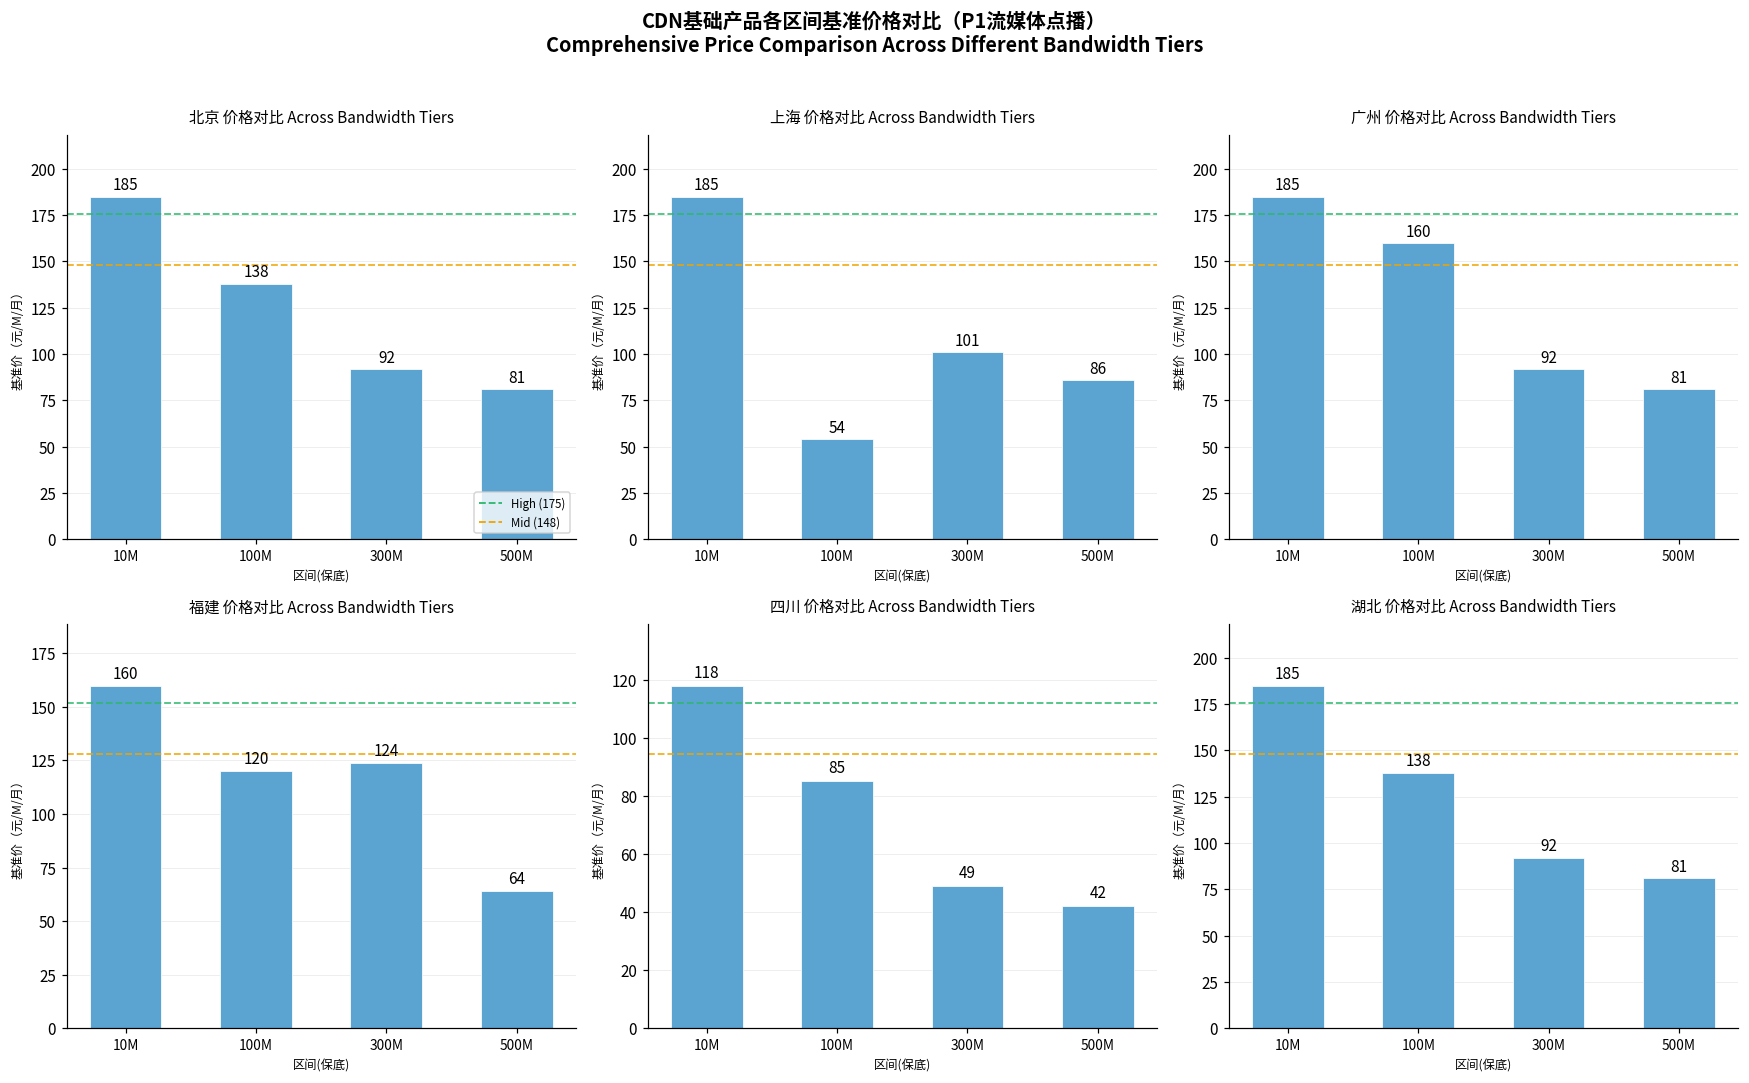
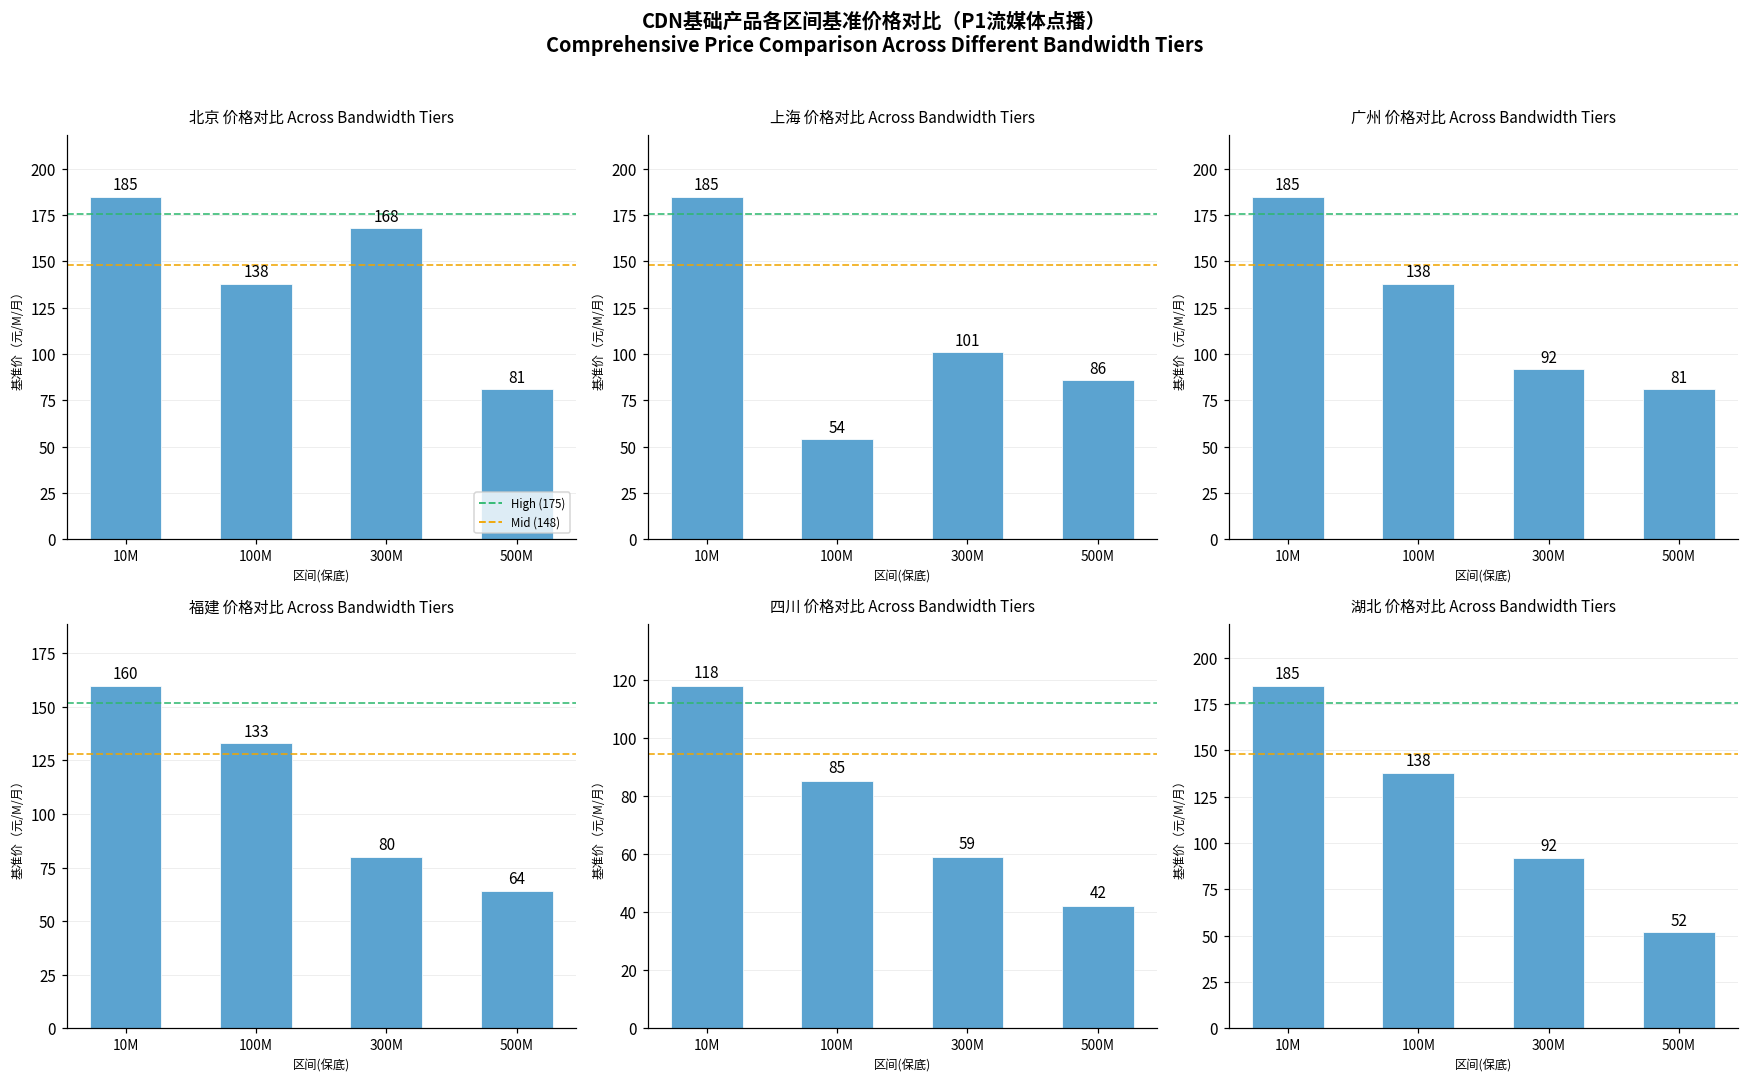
北京 价格对比 Across Bandwidth Tiers, 300M: 92 -> 168
广州 价格对比 Across Bandwidth Tiers, 100M: 160 -> 138
福建 价格对比 Across Bandwidth Tiers, 100M: 120 -> 133
福建 价格对比 Across Bandwidth Tiers, 300M: 124 -> 80
四川 价格对比 Across Bandwidth Tiers, 300M: 49 -> 59
湖北 价格对比 Across Bandwidth Tiers, 500M: 81 -> 52
